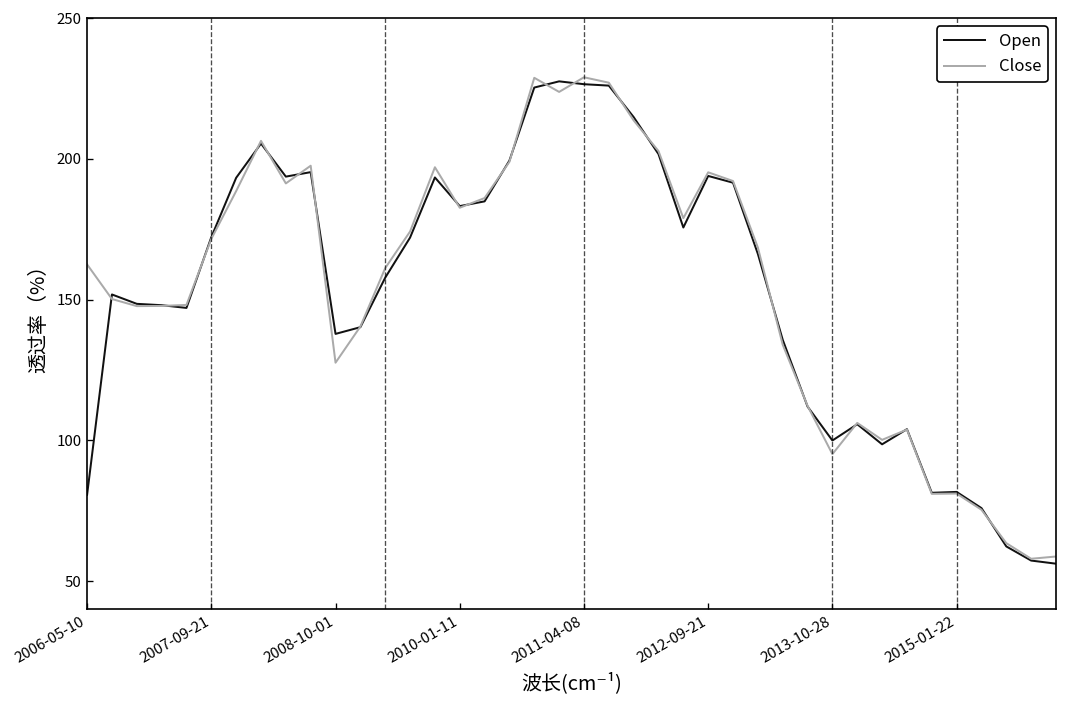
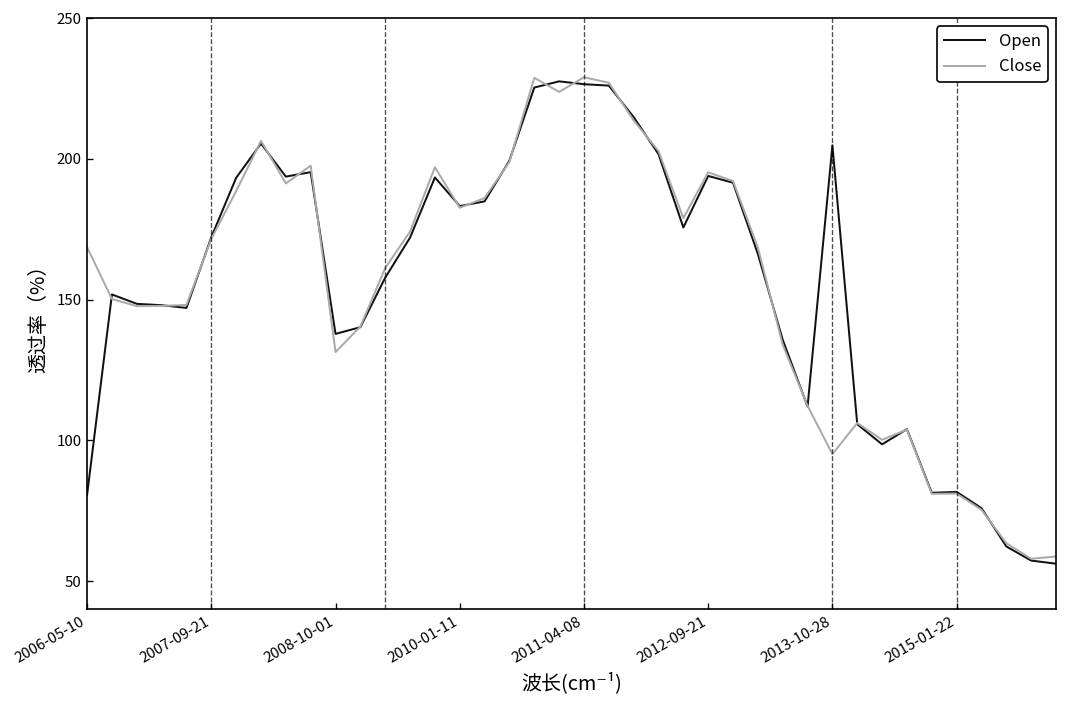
Close, 2006-05-10: 162 -> 169
Close, 2008-10-01: 128 -> 131
Open, 2013-10-28: 100 -> 205
